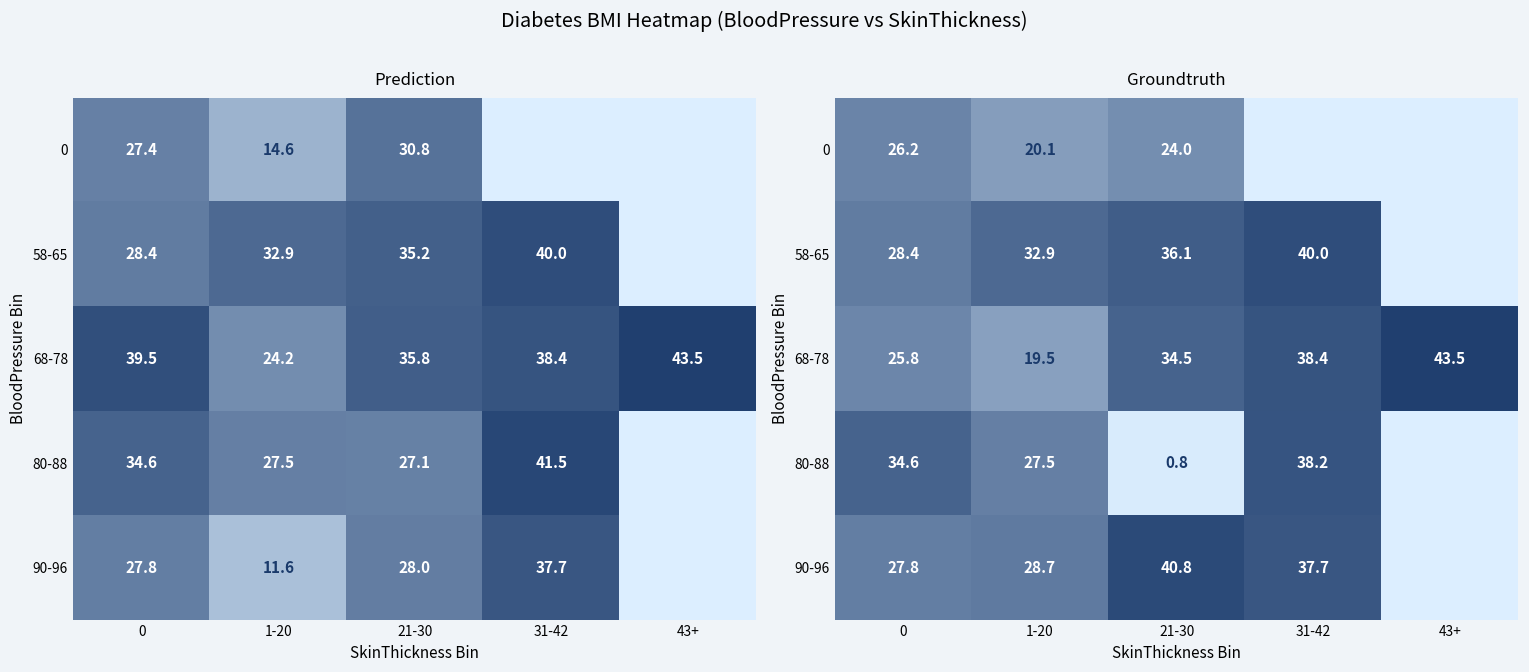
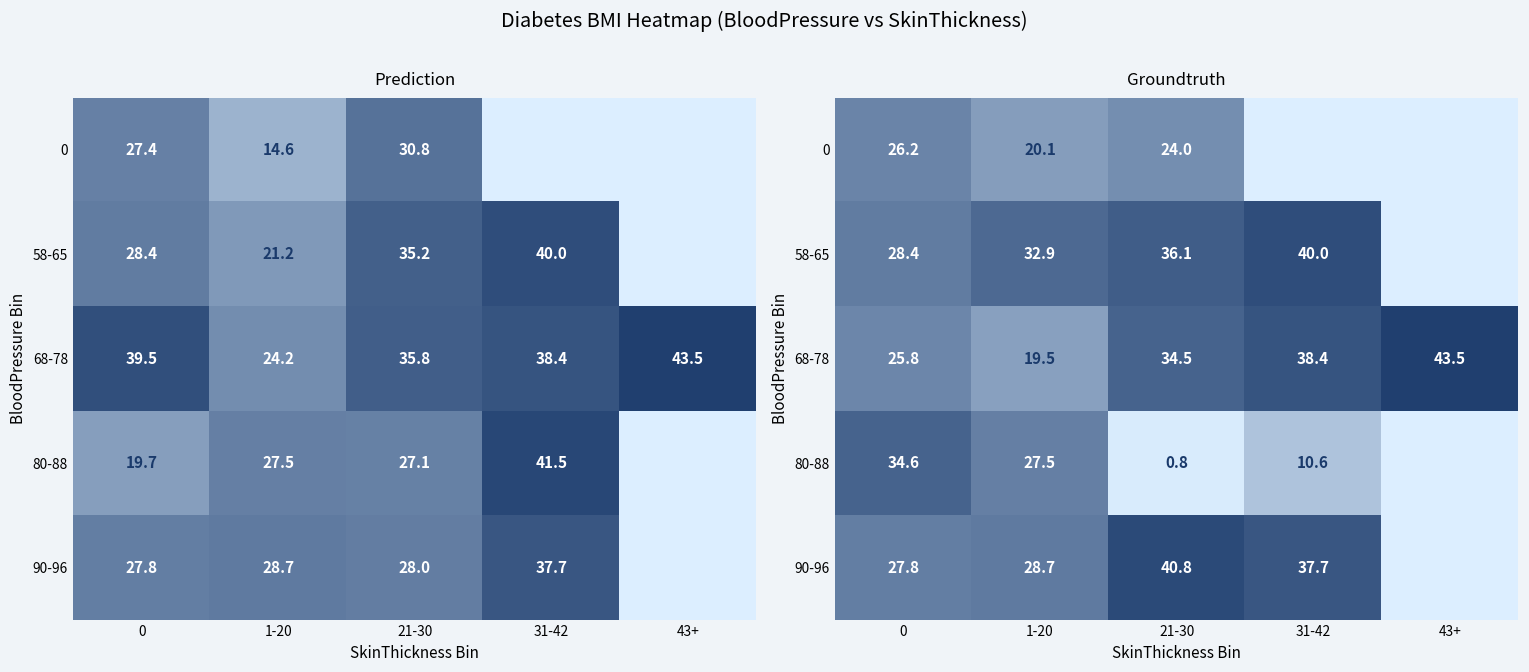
Prediction, 58-65, 1-20: 32.9 -> 21.2
Prediction, 80-88, 0: 34.6 -> 19.7
Prediction, 90-96, 1-20: 11.6 -> 28.7
Groundtruth, 80-88, 31-42: 38.2 -> 10.6
